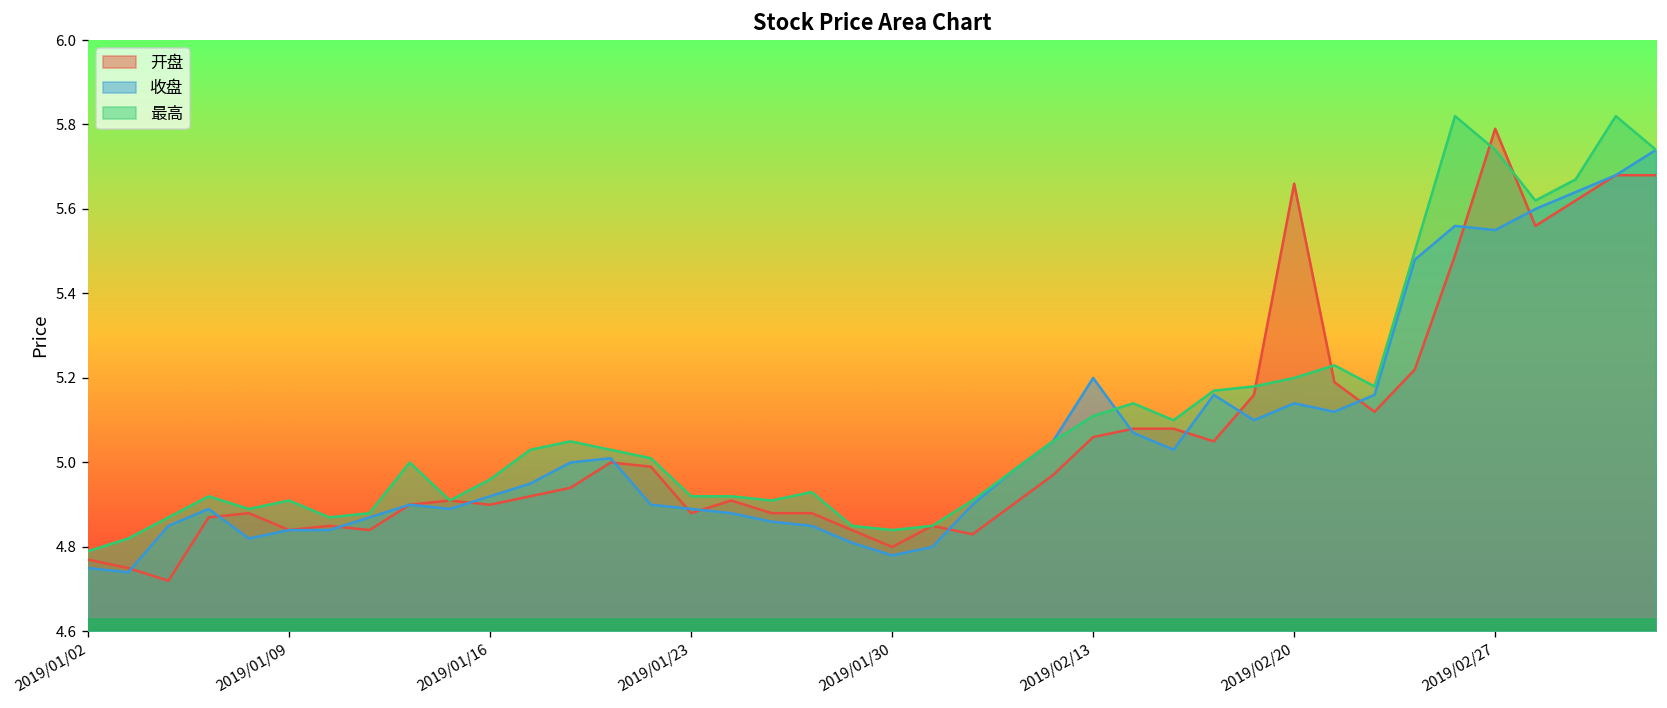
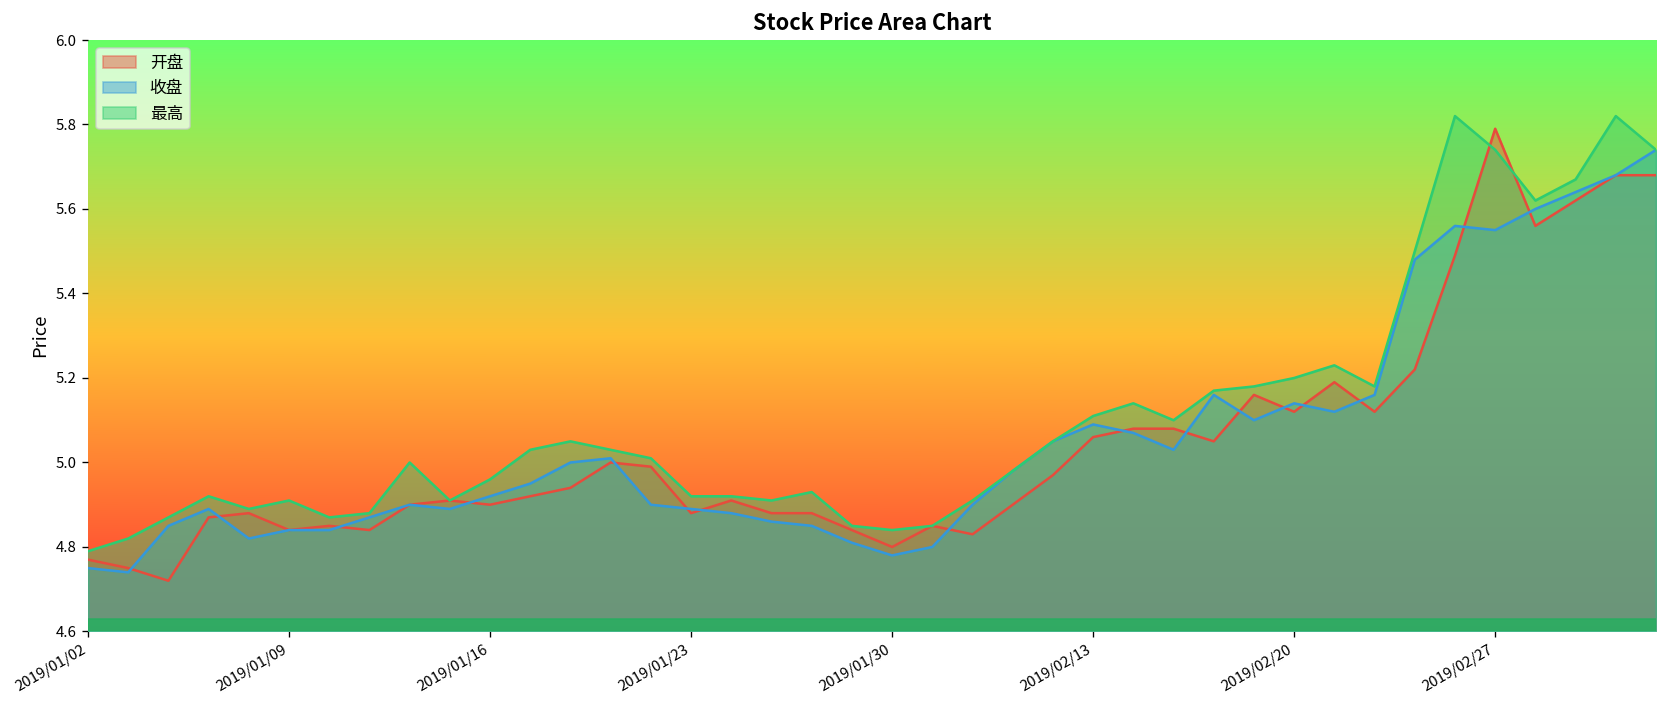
收盘, 2019/02/13: 5.20 -> 5.09
开盘, 2019/02/20: 5.66 -> 5.12
